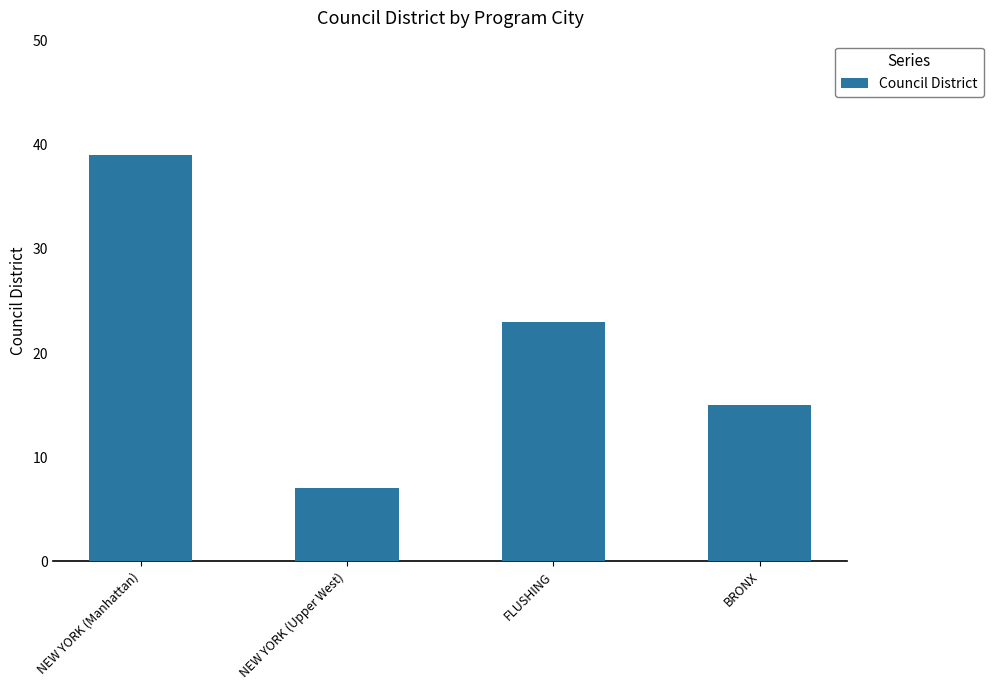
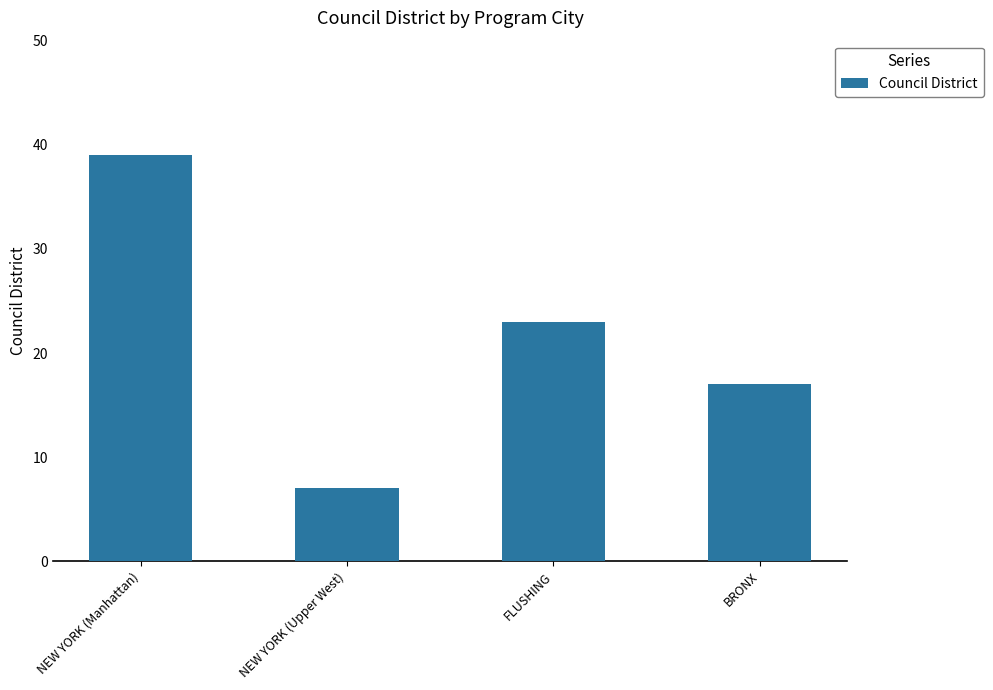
BRONX: 15 -> 17
